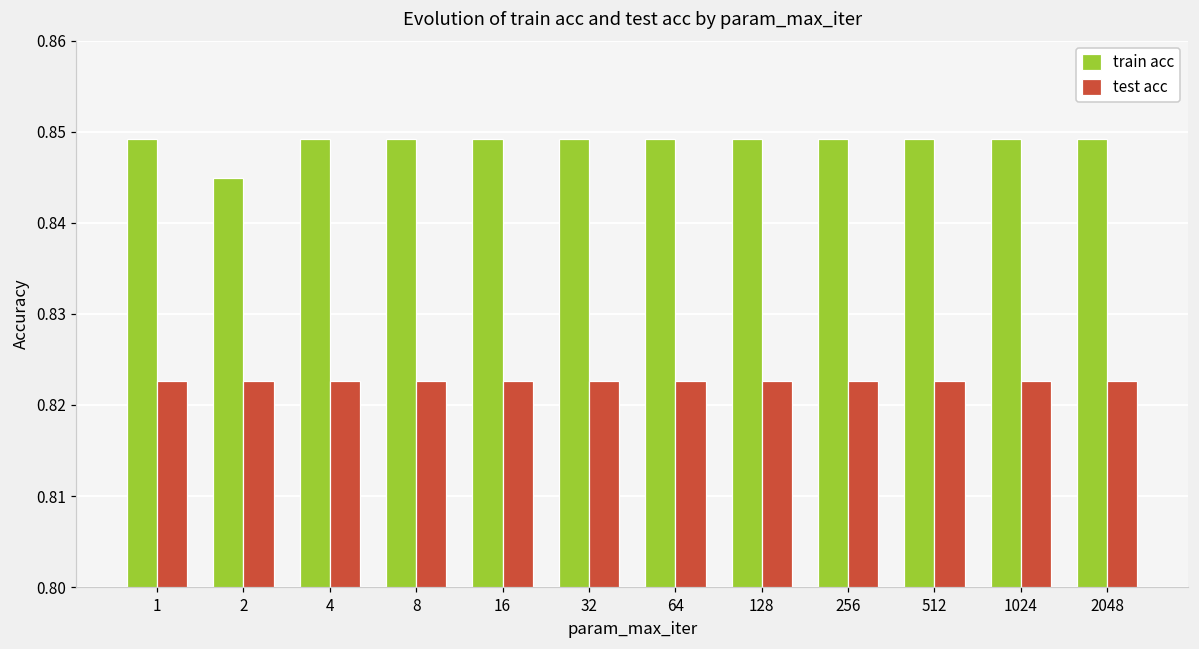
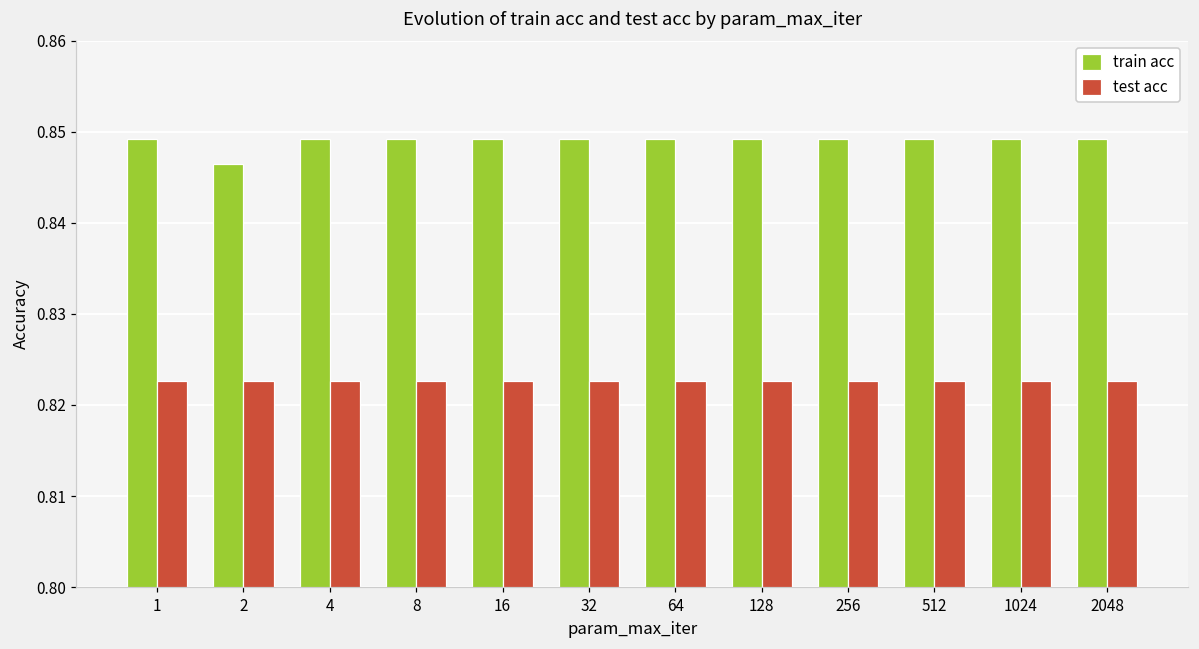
train acc, 2: 0.845 -> 0.846
